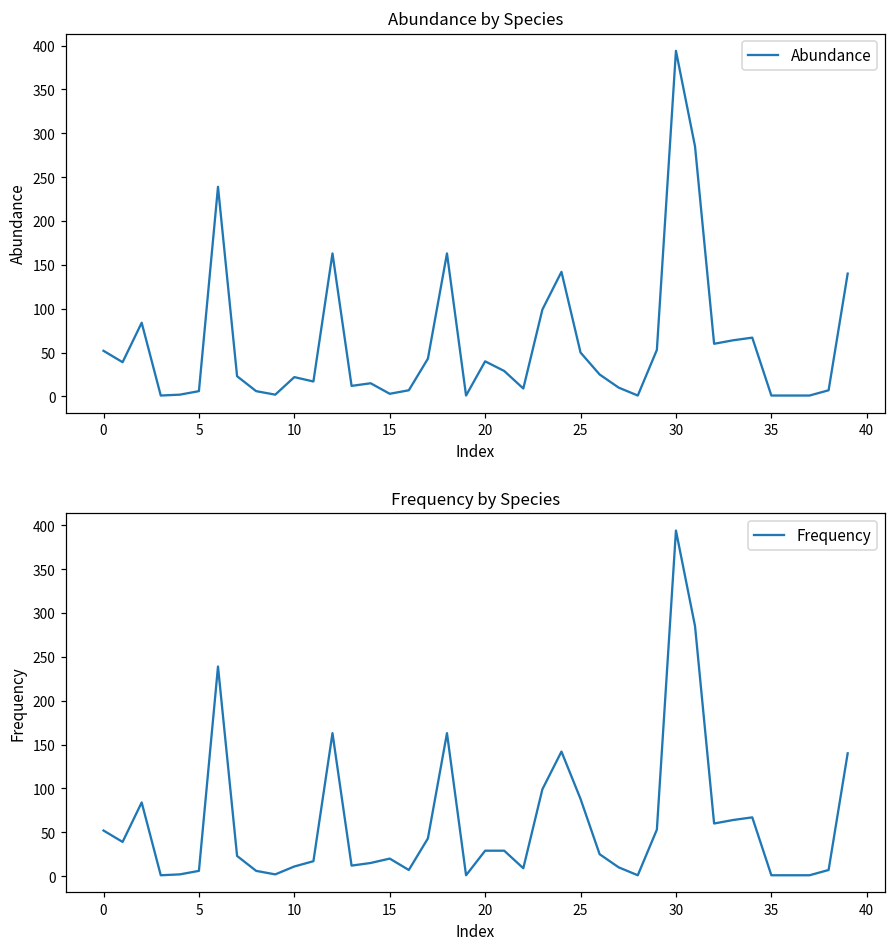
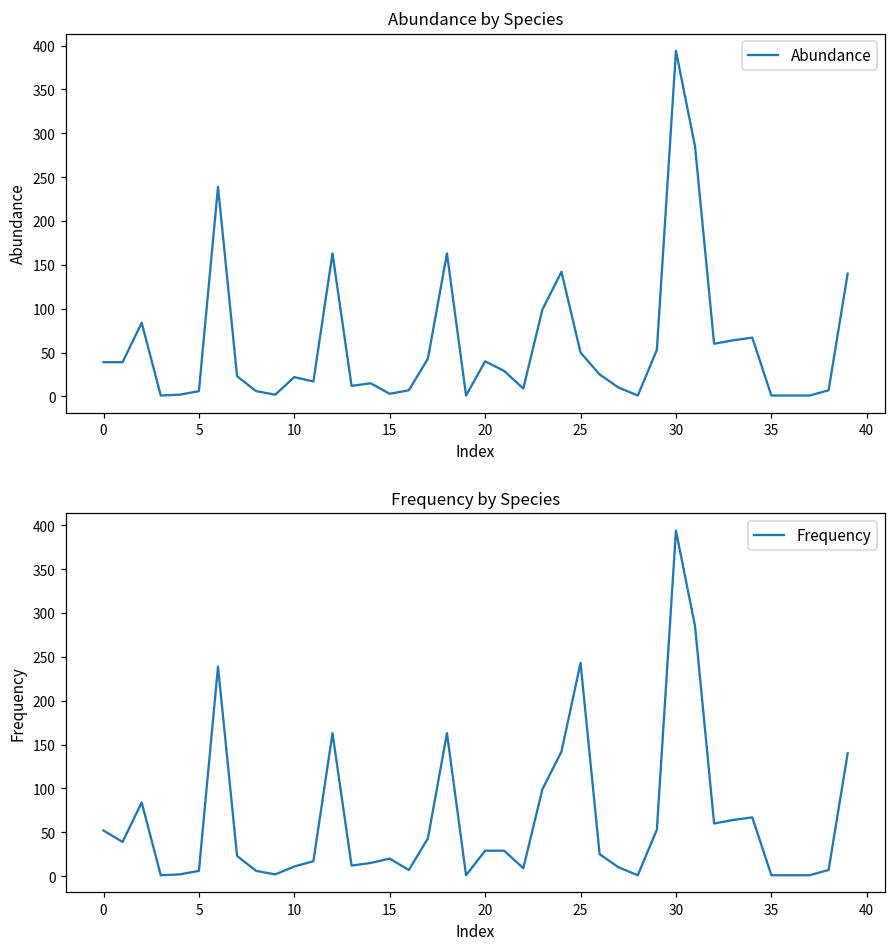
Abundance by Species, 0: 50 -> 40
Frequency by Species, 25: 90 -> 240
